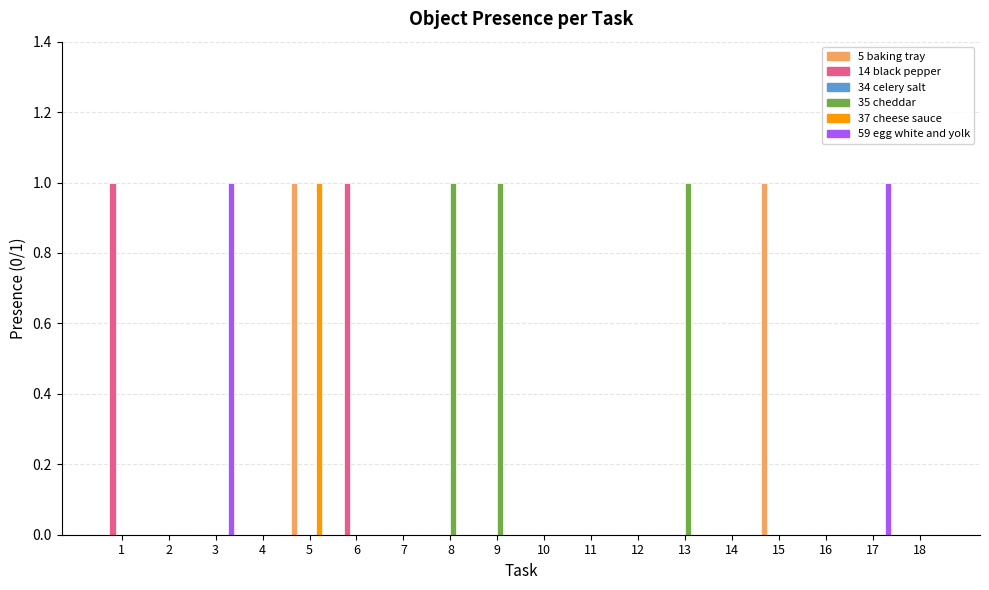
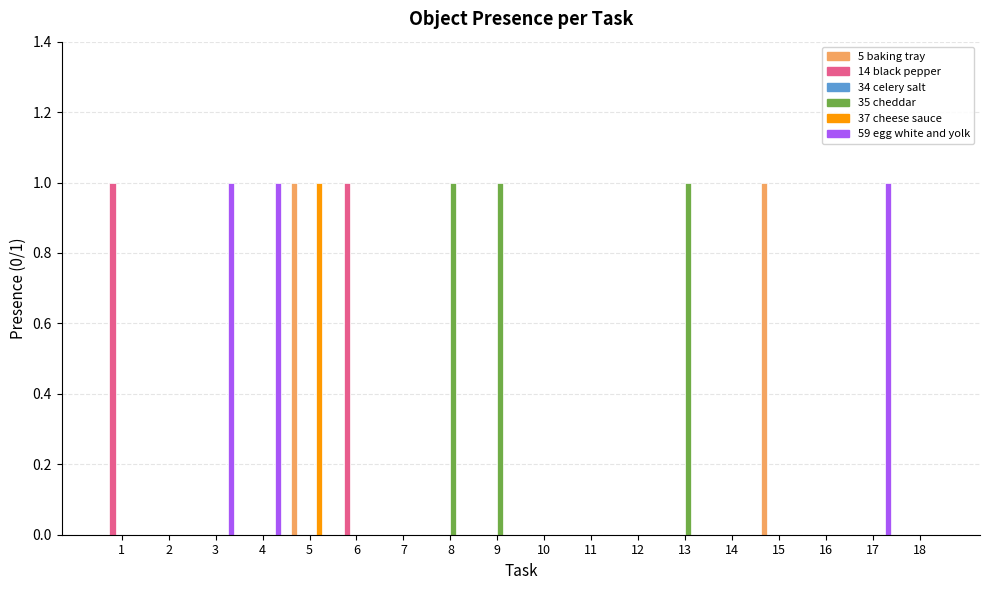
59 egg white and yolk, 4: 0 -> 1
